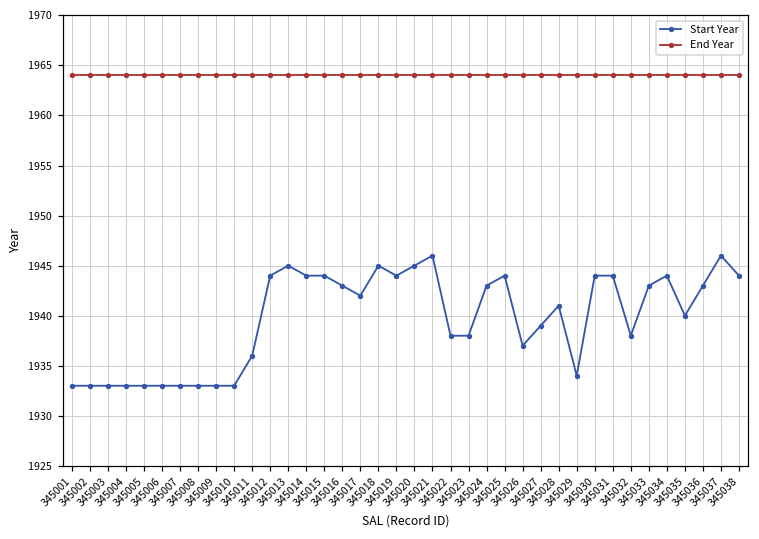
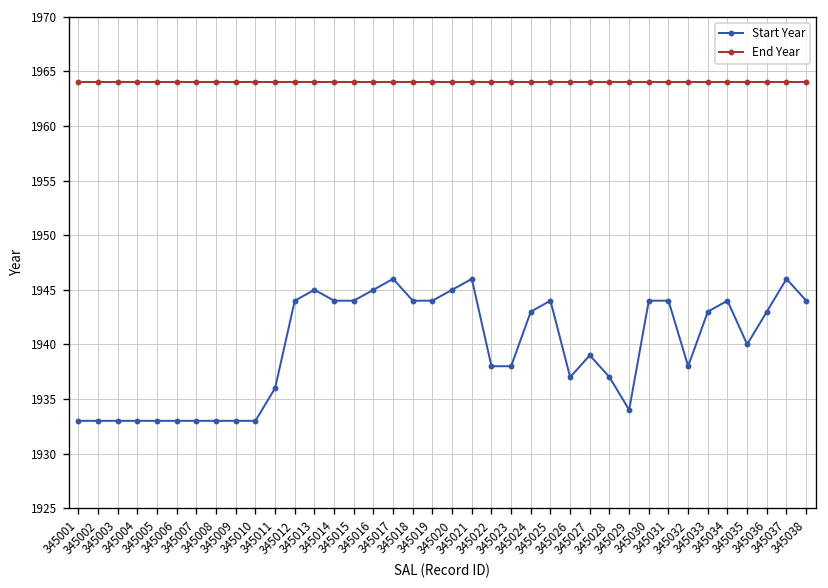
Start Year, 345016: 1943 -> 1945
Start Year, 345017: 1942 -> 1946
Start Year, 345018: 1945 -> 1944
Start Year, 345028: 1941 -> 1937
